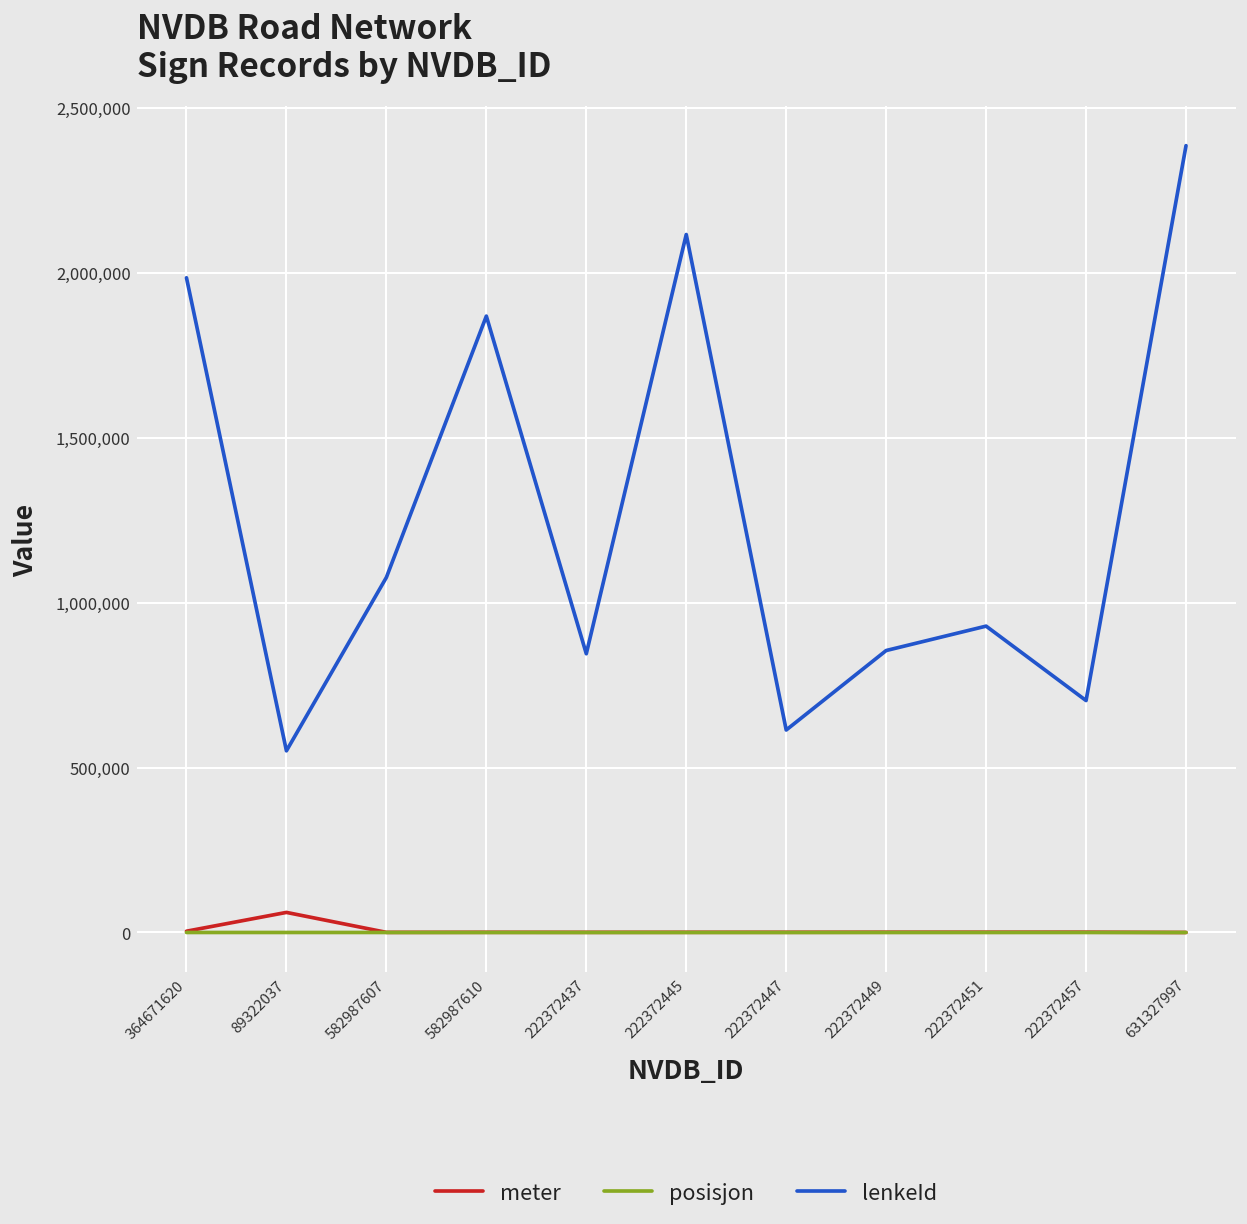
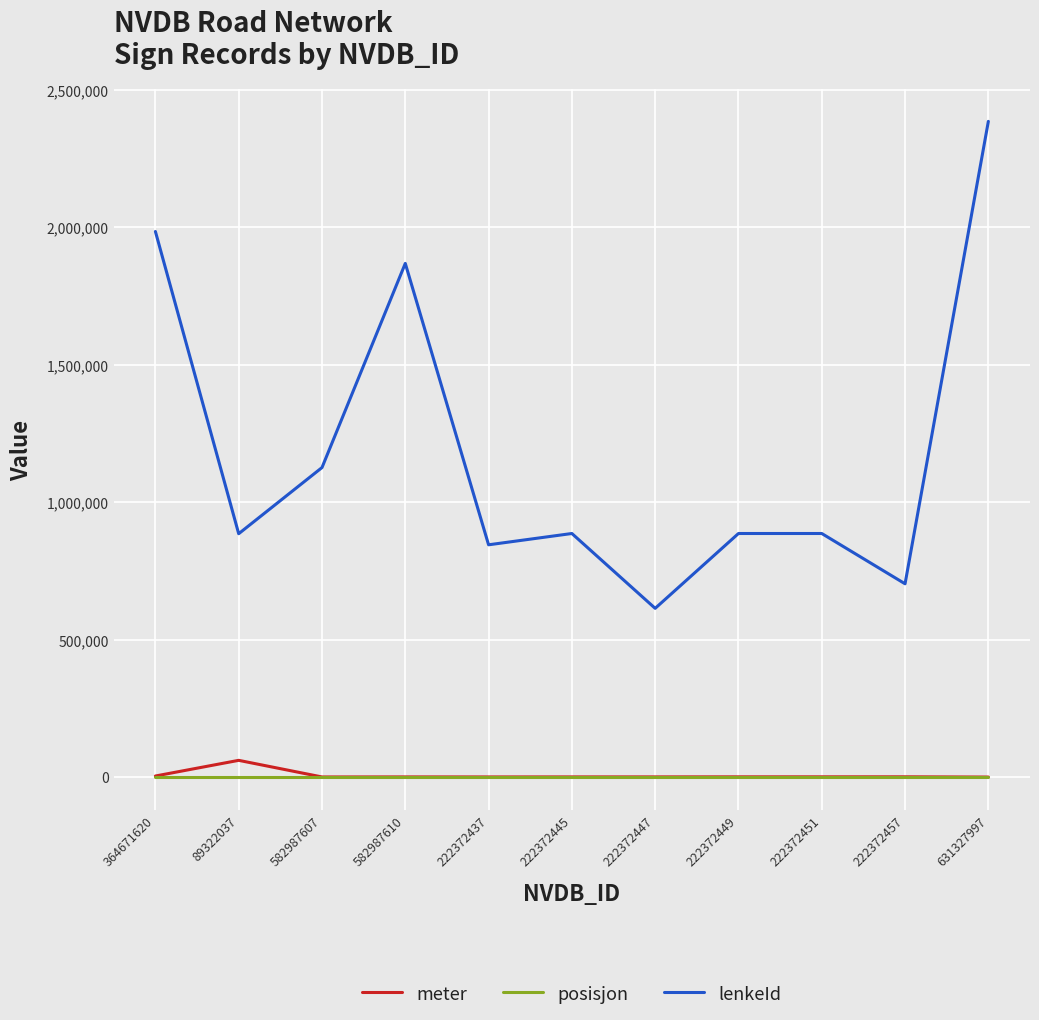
lenkeId, 89322037: 550,000 -> 890,000
lenkeId, 582987607: 1,080,000 -> 1,130,000
lenkeId, 222372445: 2,120,000 -> 890,000
lenkeId, 222372449: 850,000 -> 890,000
lenkeId, 222372451: 930,000 -> 890,000
